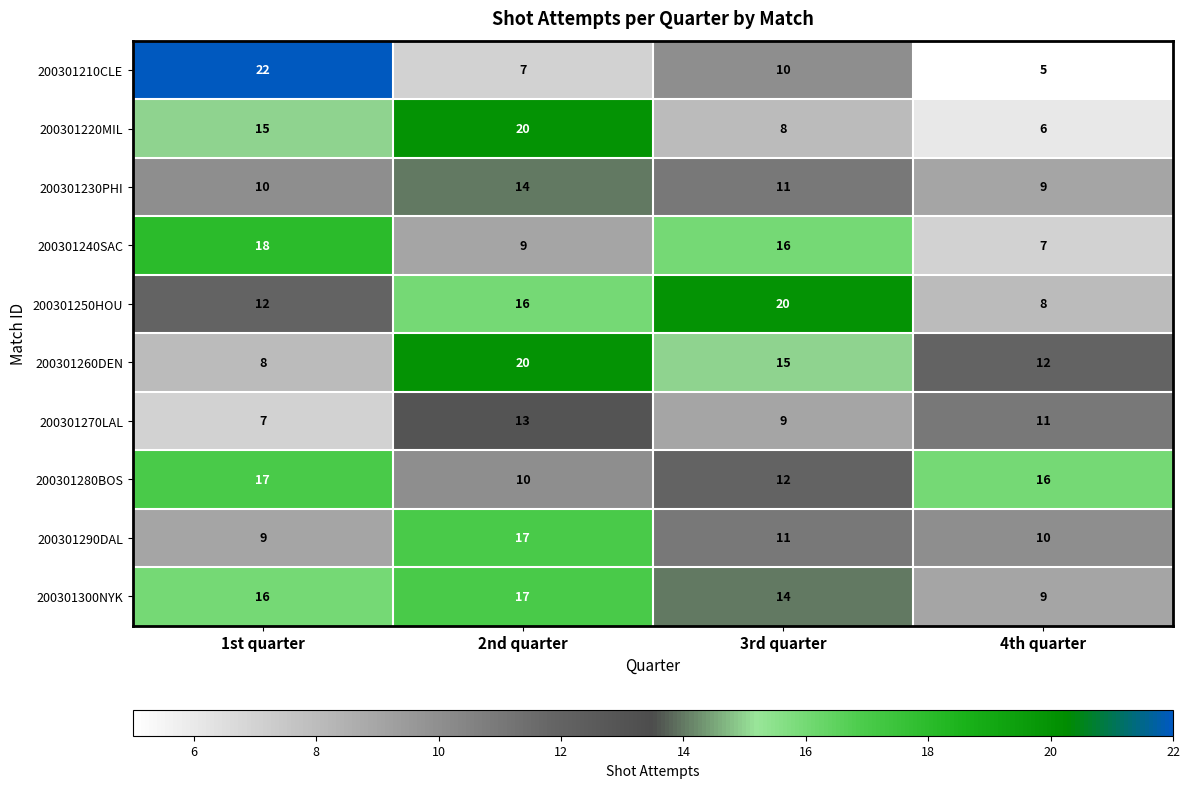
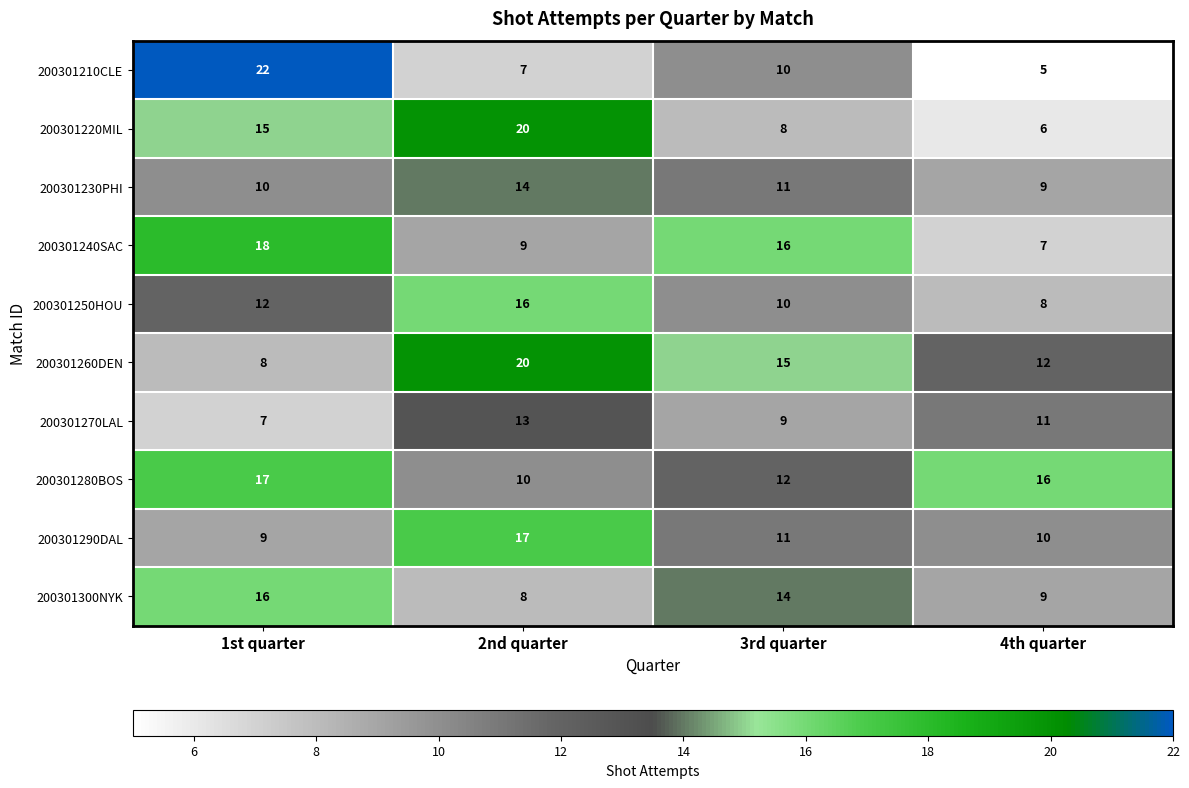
200301250HOU, 3rd quarter: 20 -> 10
200301300NYK, 2nd quarter: 17 -> 8
